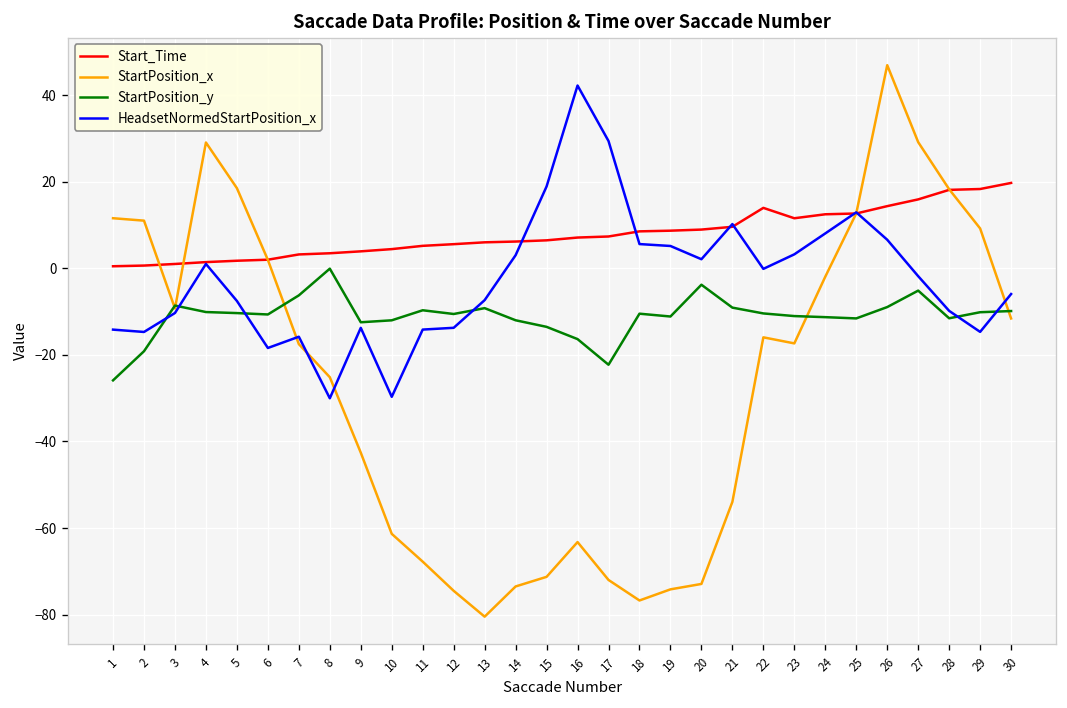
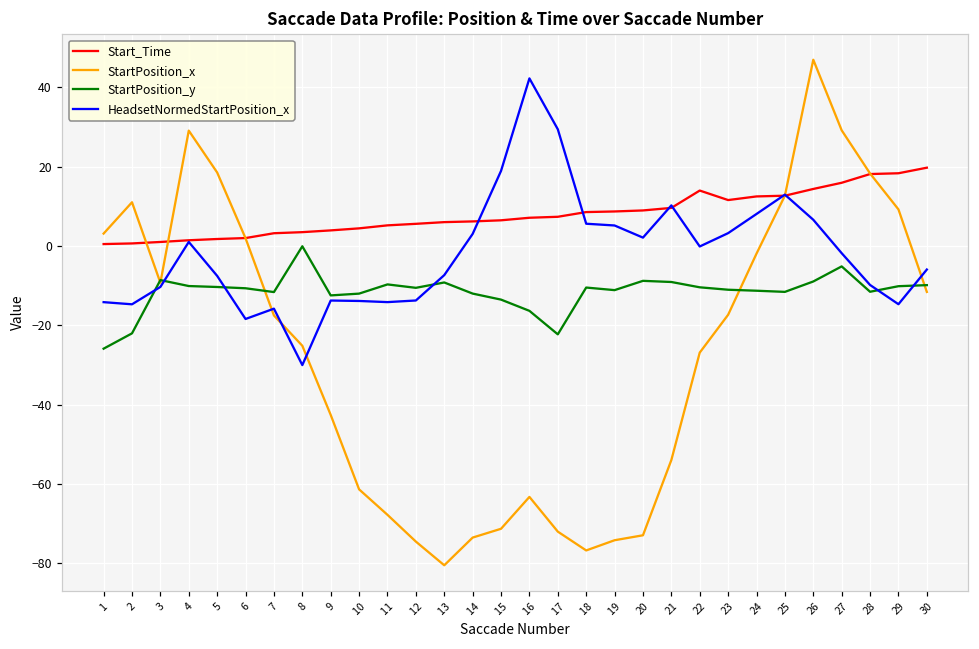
StartPosition_x, 1: 12 -> 3
StartPosition_y, 2: -19 -> -22
StartPosition_y, 7: -6 -> -12
HeadsetNormedStartPosition_x, 10: -30 -> -14
StartPosition_y, 20: -4 -> -9
StartPosition_x, 22: -16 -> -27
